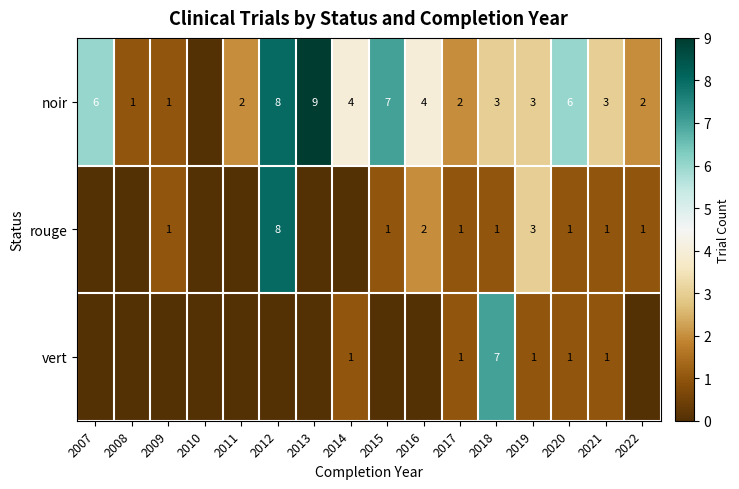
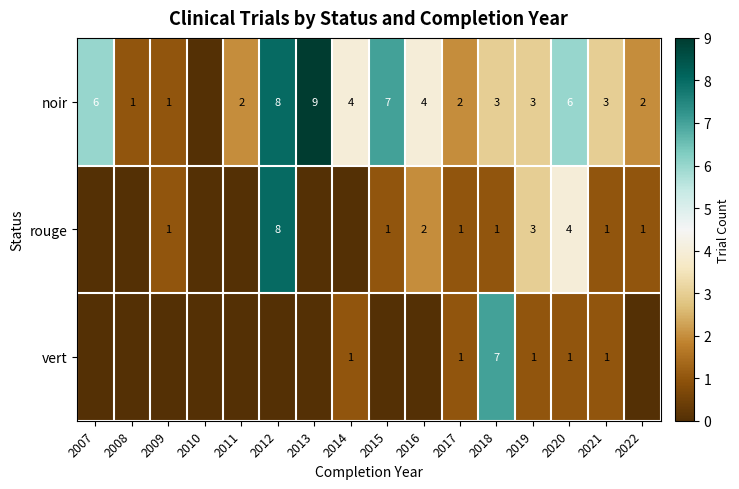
rouge, 2020: 1 -> 4
